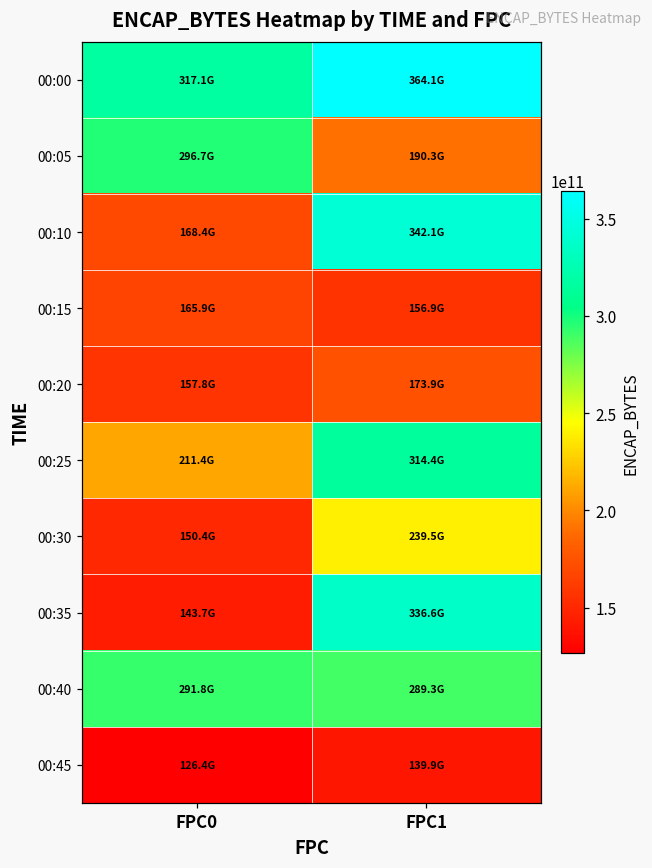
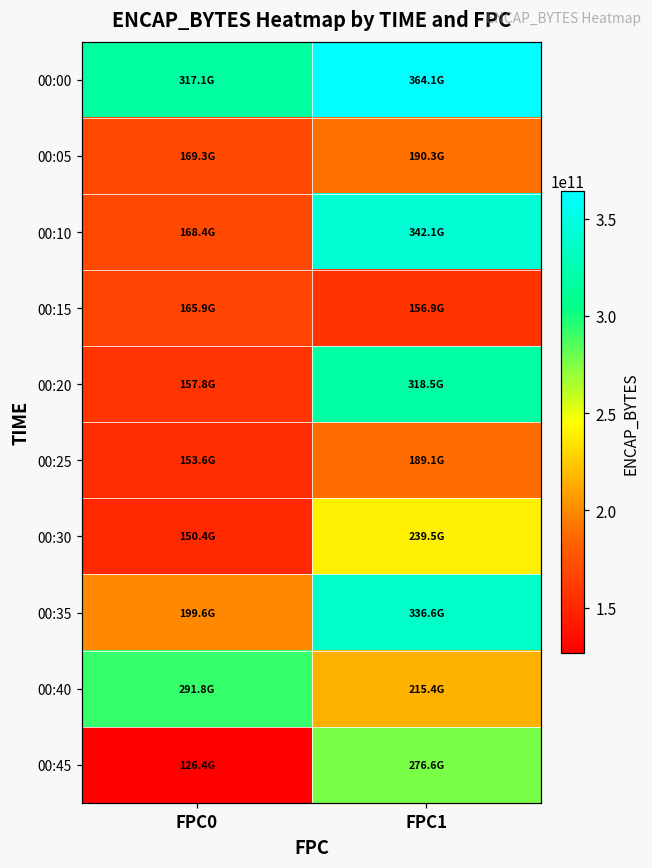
00:05, FPC0: 296.7G -> 169.3G
00:20, FPC1: 173.9G -> 318.5G
00:25, FPC0: 211.4G -> 153.6G
00:25, FPC1: 314.4G -> 189.1G
00:35, FPC0: 143.7G -> 199.6G
00:40, FPC1: 289.3G -> 215.4G
00:45, FPC1: 139.9G -> 276.6G
